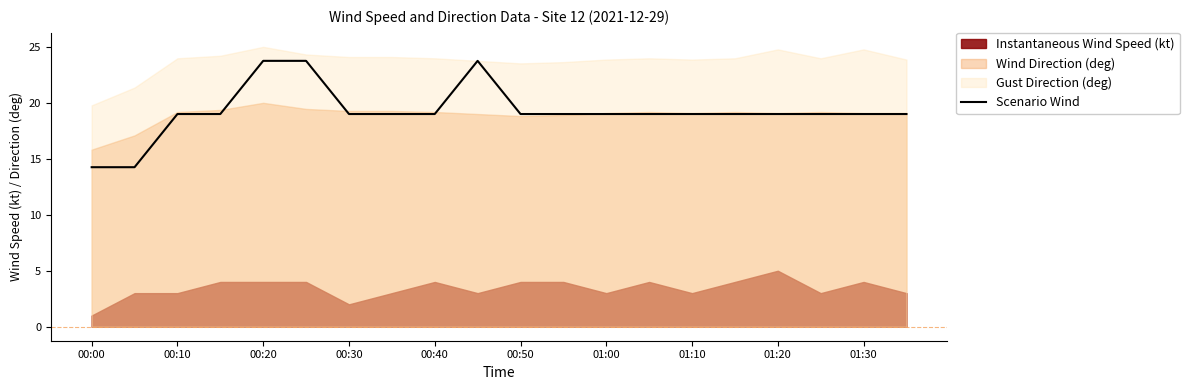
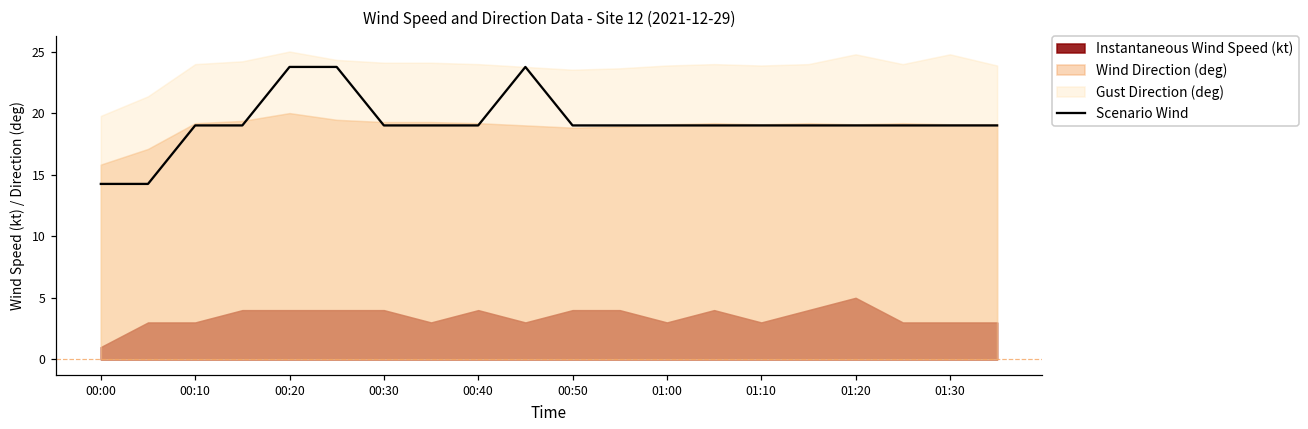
Instantaneous Wind Speed (kt), 00:30: 2 -> 4
Instantaneous Wind Speed (kt), 01:30: 4 -> 3
